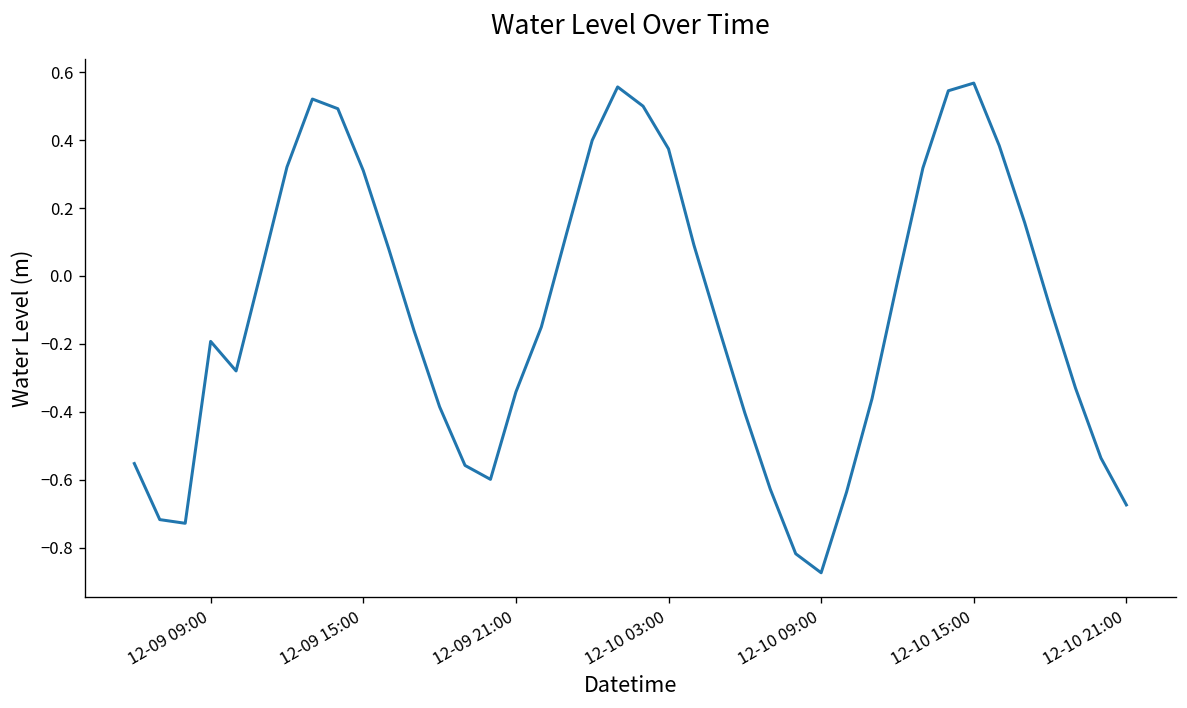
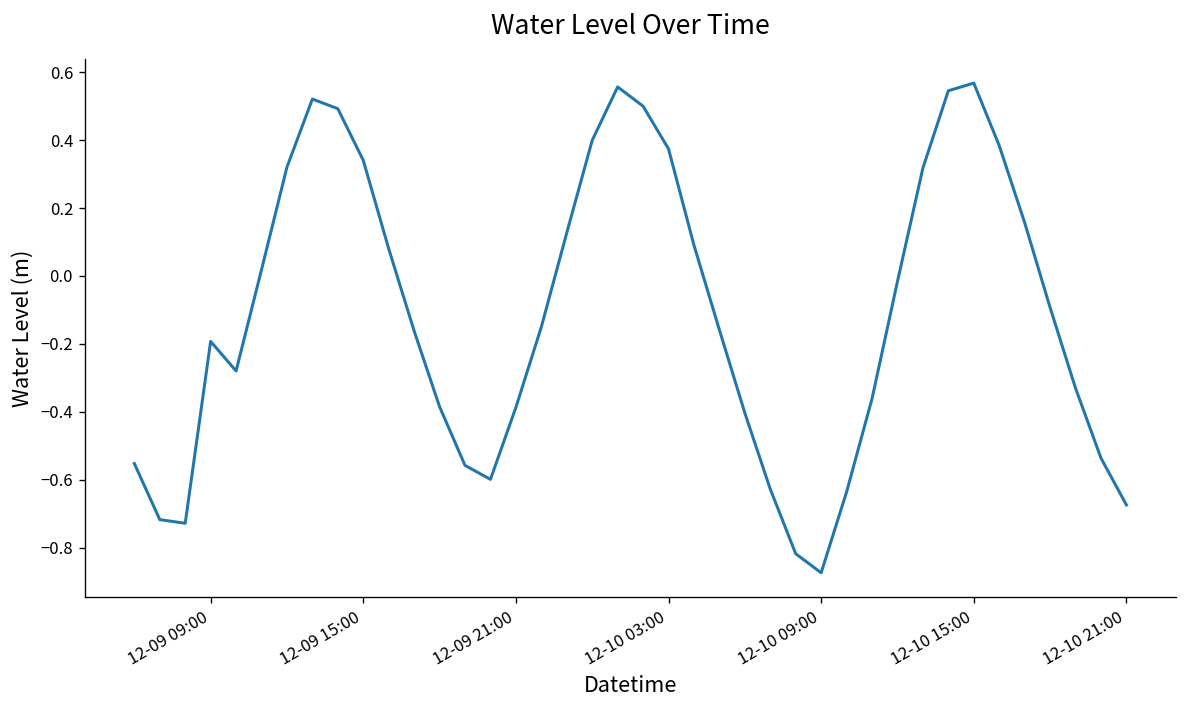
12-09 15:00: 0.31 -> 0.34
12-09 21:00: -0.34 -> -0.39
